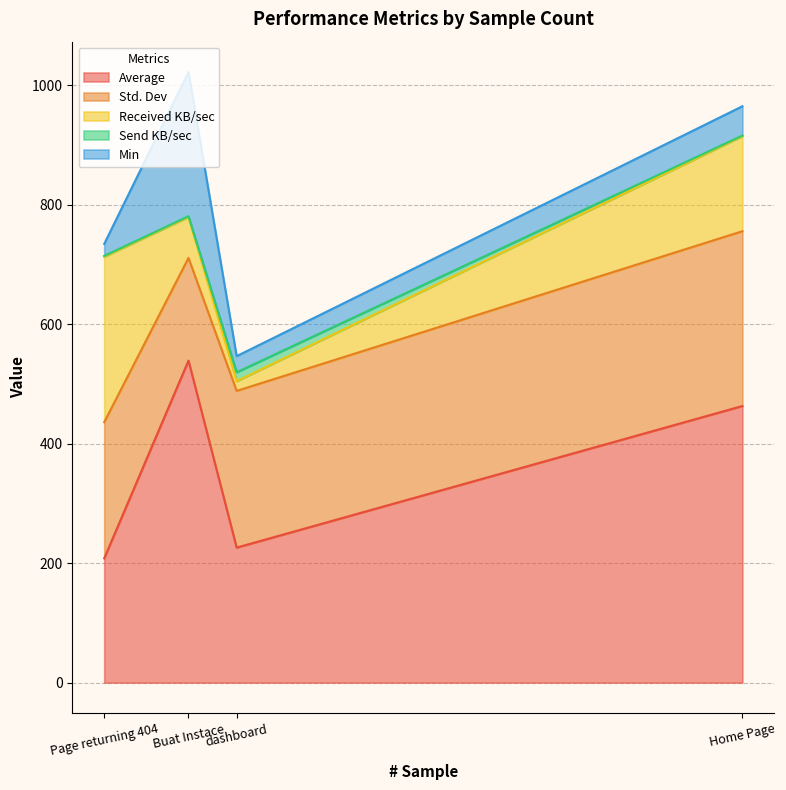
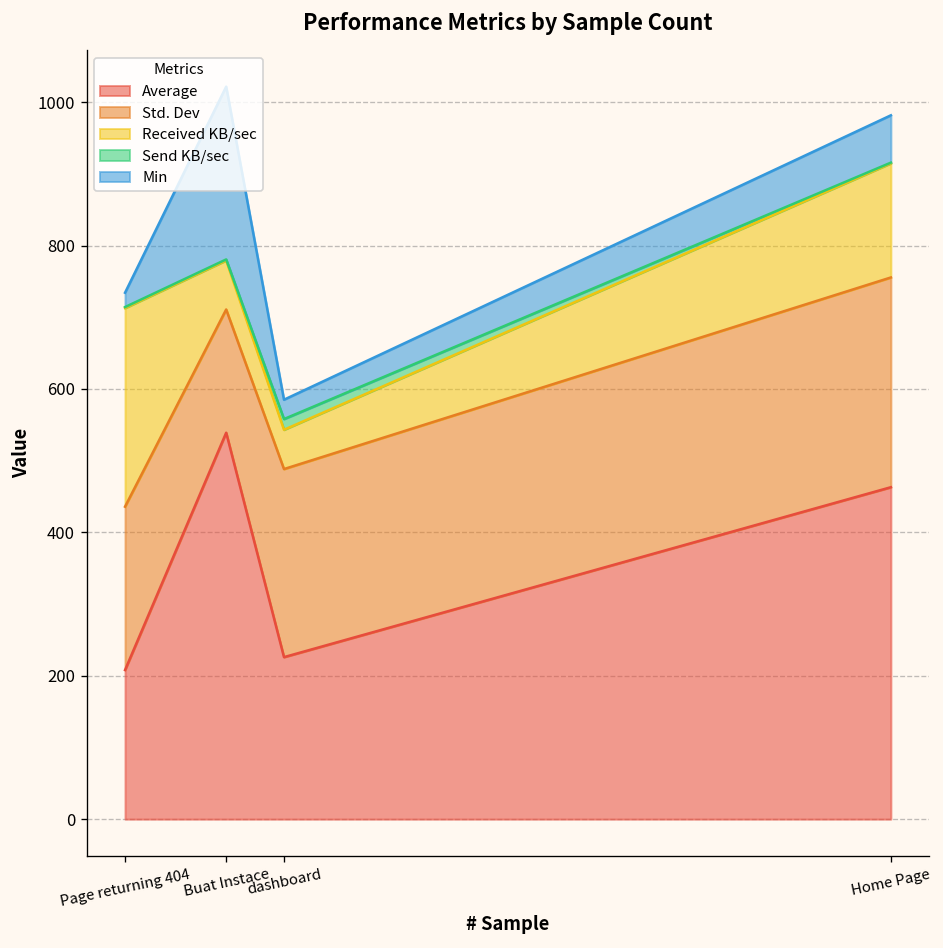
Received KB/sec, dashboard: 20 -> 50
Min, Home Page: 50 -> 70
